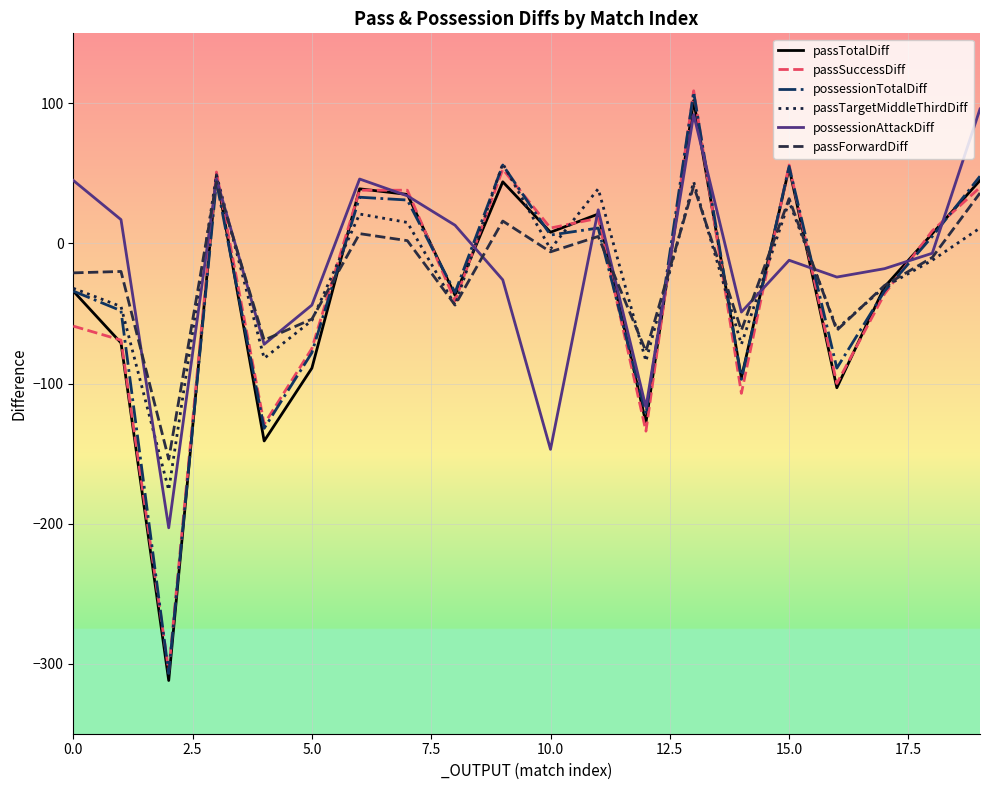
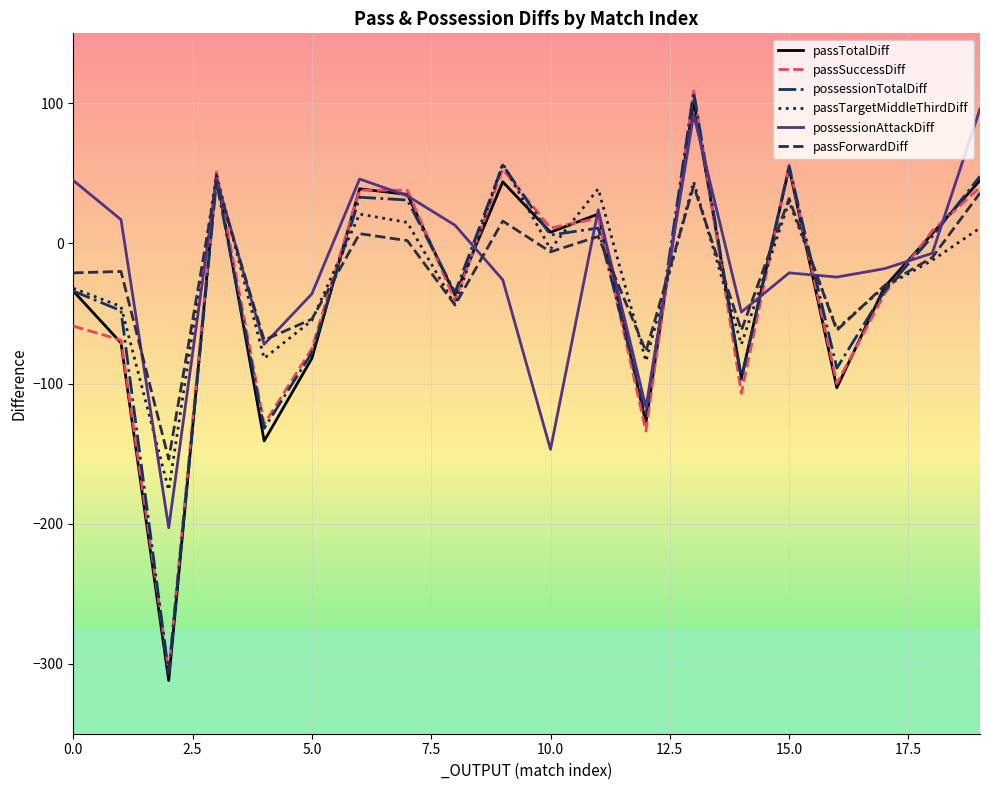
passTotalDiff, 5.0: -89 -> -82
possessionAttackDiff, 5.0: -44 -> -36
possessionAttackDiff, 15.0: -12 -> -21
